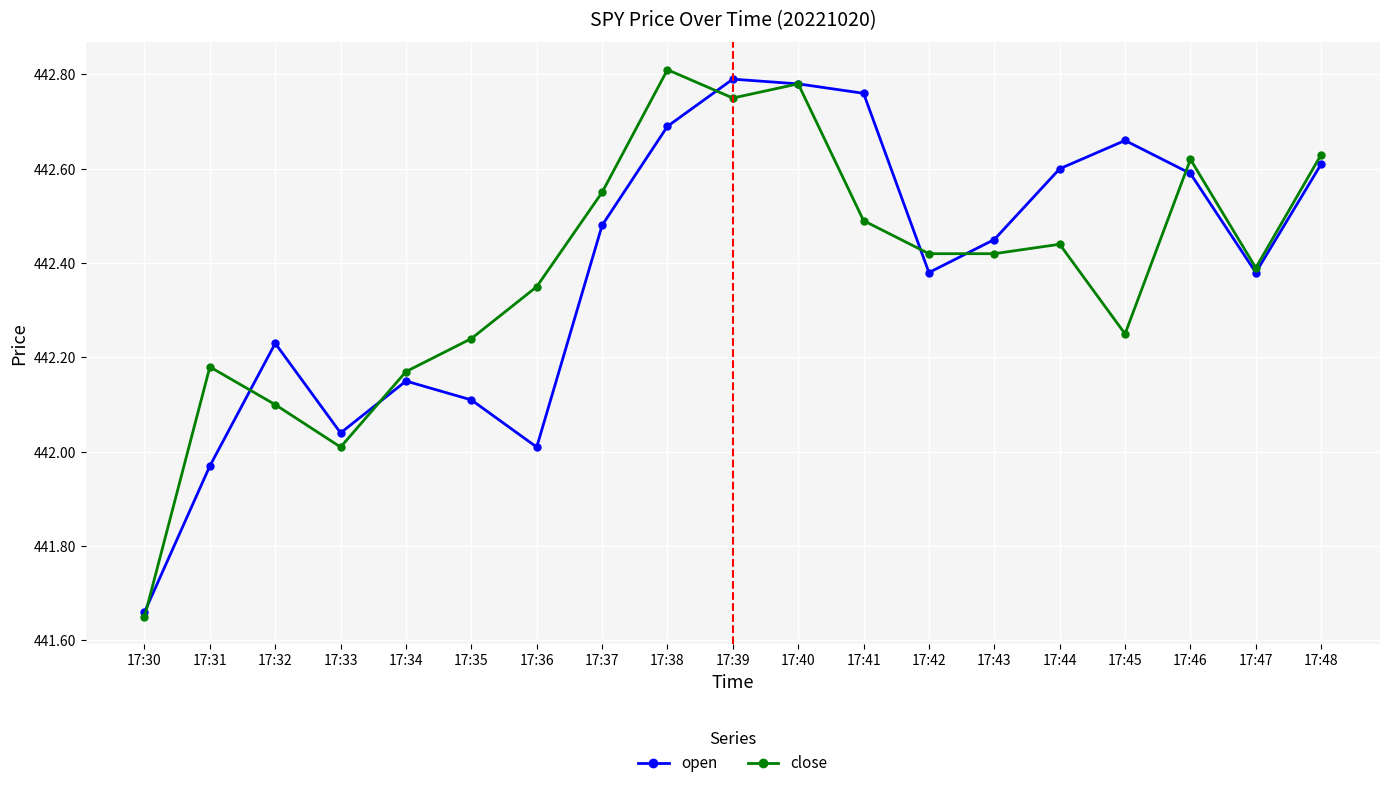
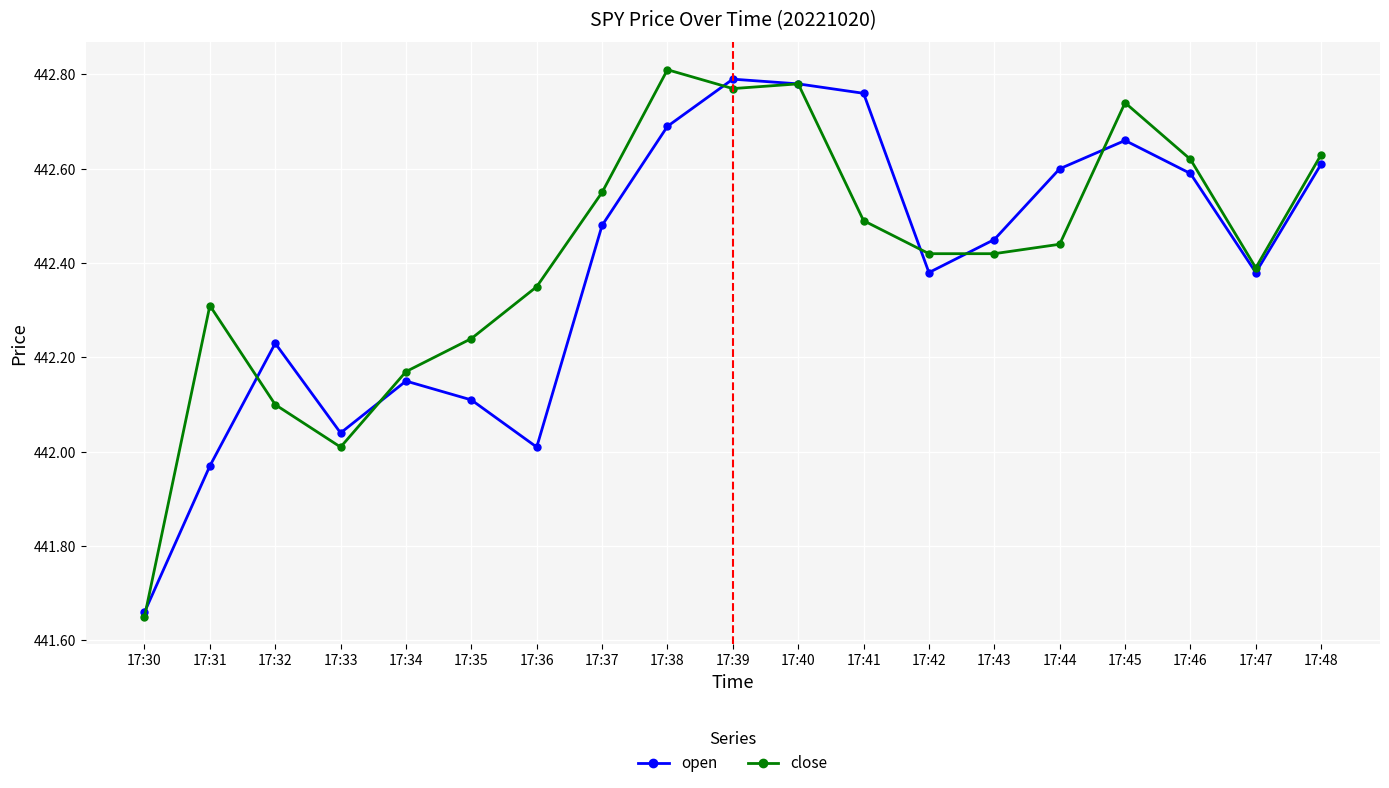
close, 17:31: 442.18 -> 442.31
close, 17:39: 442.75 -> 442.77
close, 17:45: 442.25 -> 442.74
